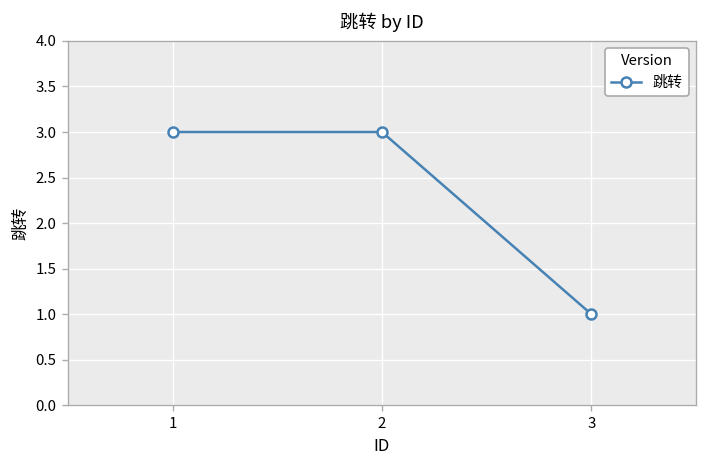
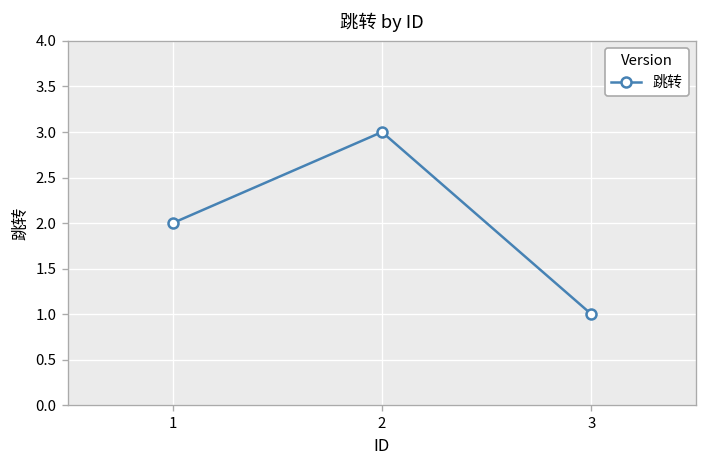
1: 3 -> 2
